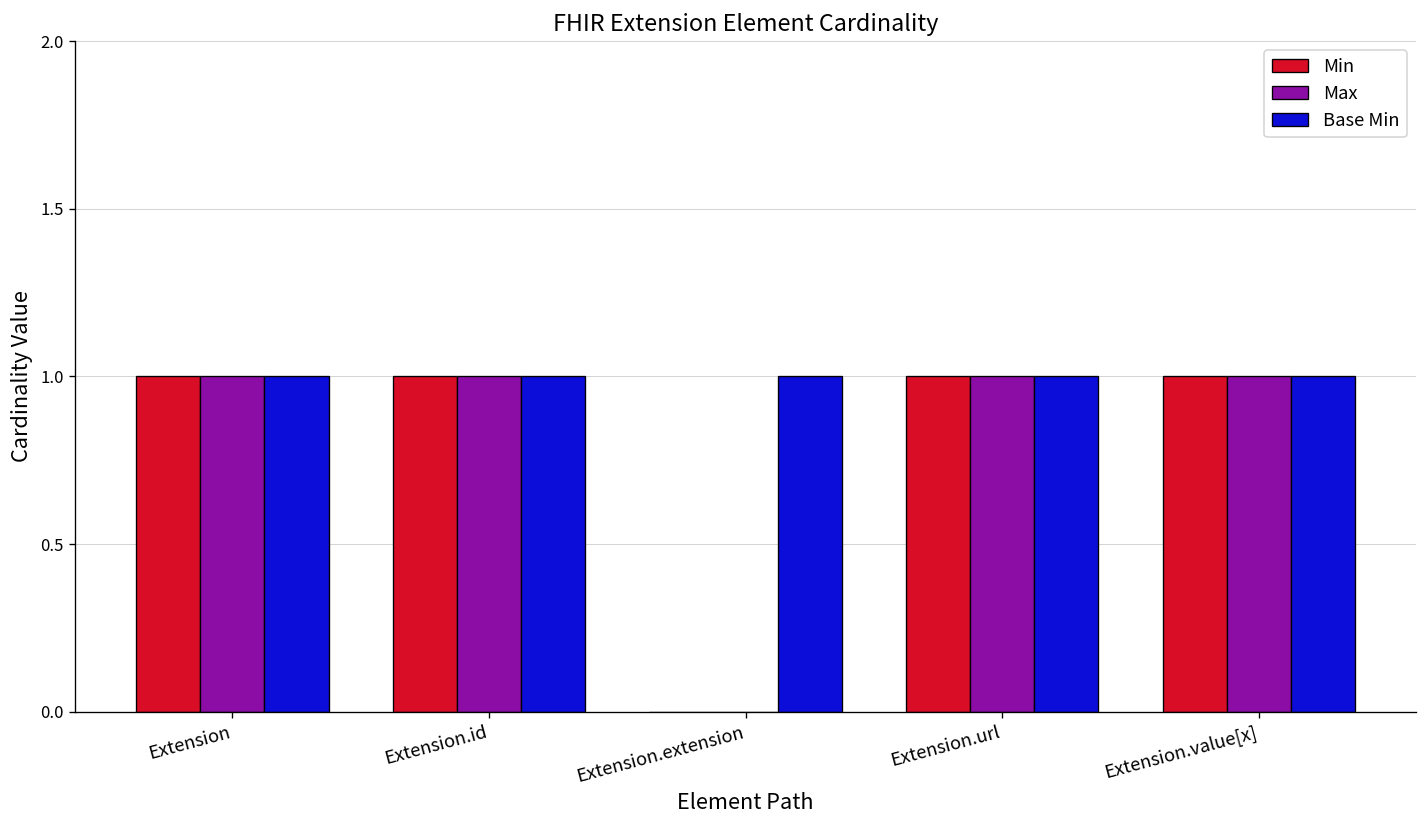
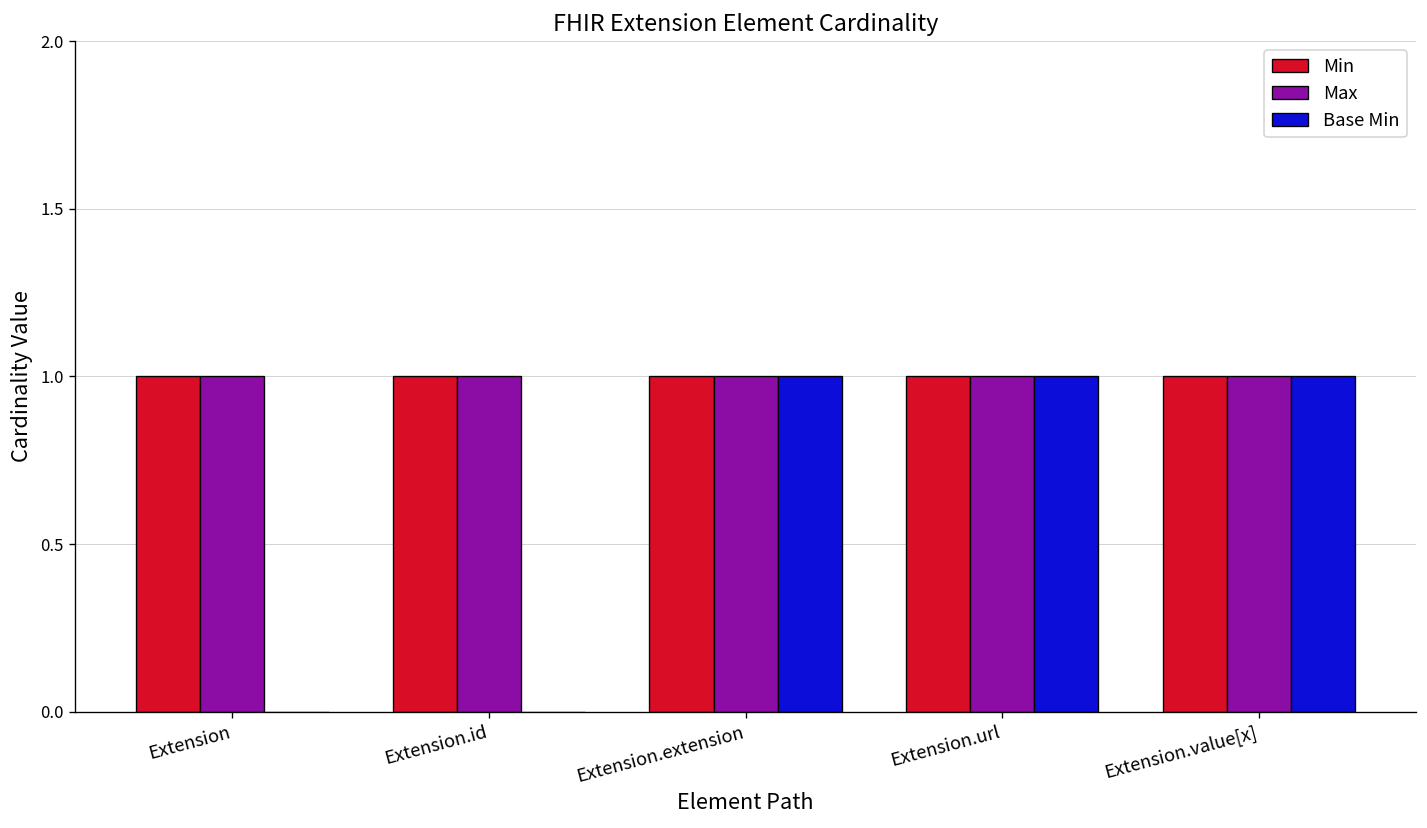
Base Min, Extension: 1 -> 0
Base Min, Extension.id: 1 -> 0
Min, Extension.extension: 0 -> 1
Max, Extension.extension: 0 -> 1
